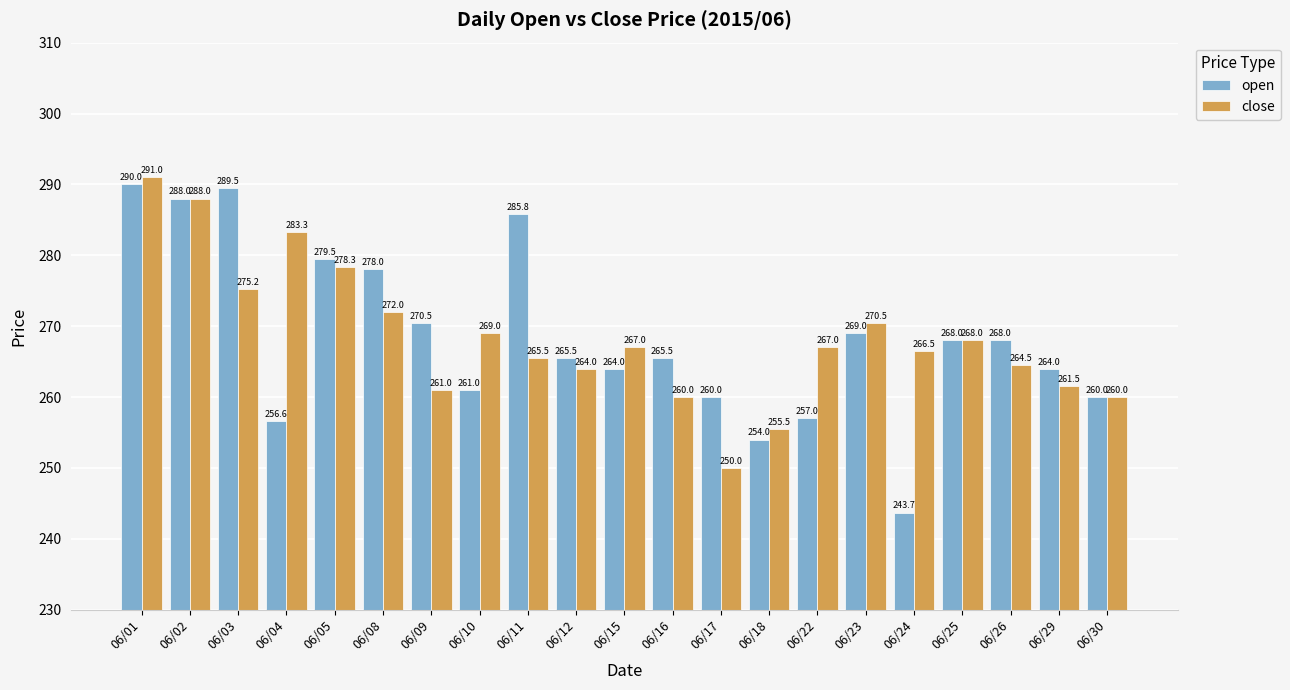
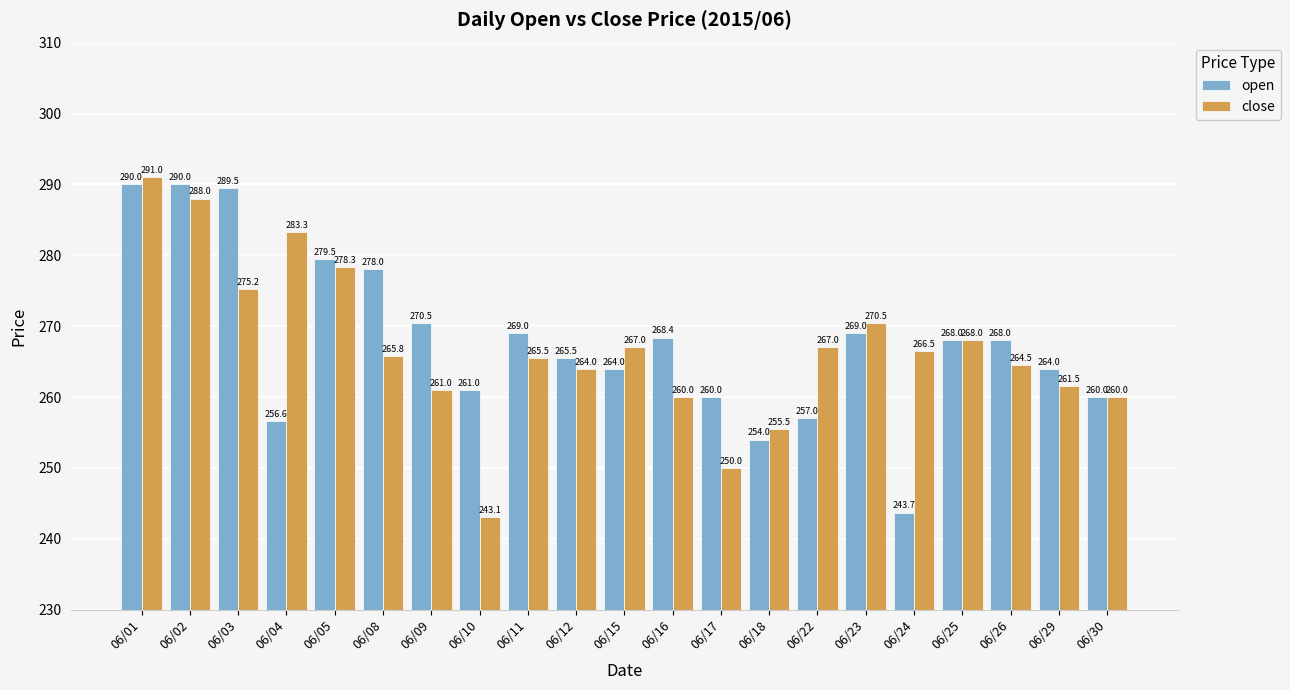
open, 06/02: 288.0 -> 290.0
close, 06/08: 272.0 -> 265.8
close, 06/10: 269.0 -> 243.1
open, 06/11: 285.8 -> 269.0
open, 06/16: 265.5 -> 268.4
